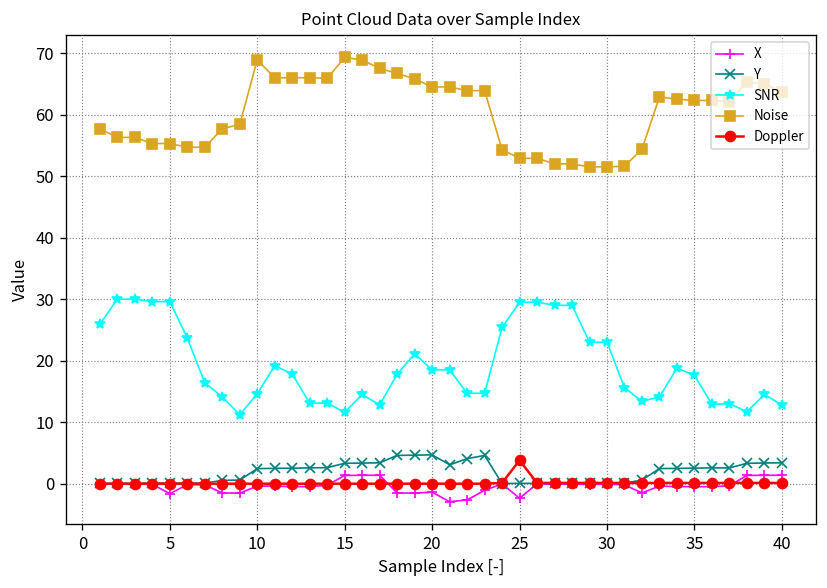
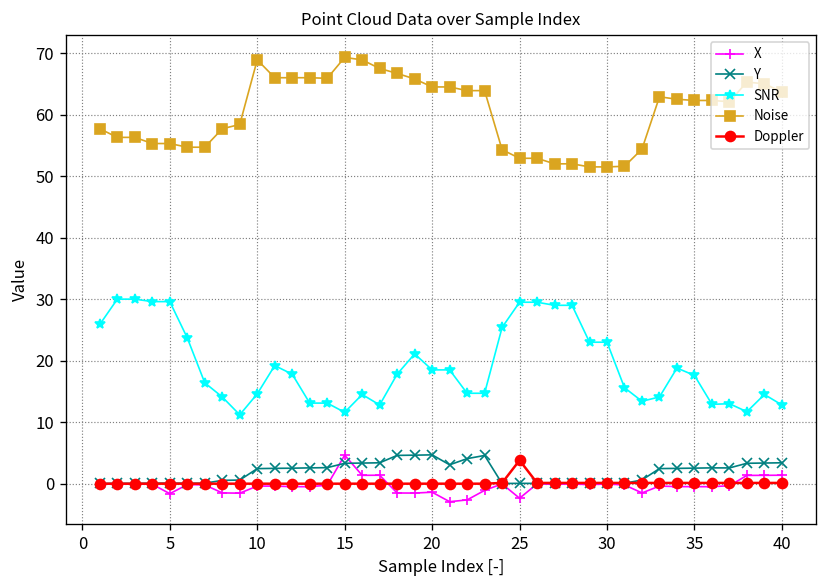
X, 15: 1 -> 5
